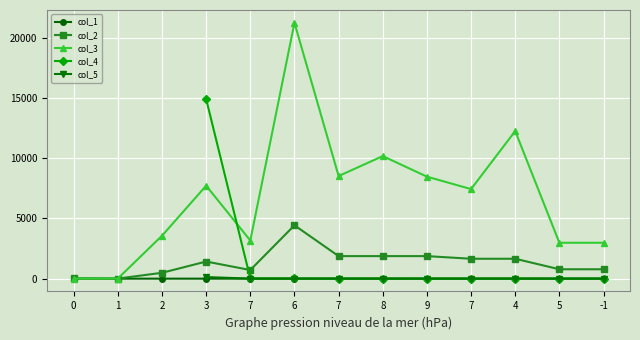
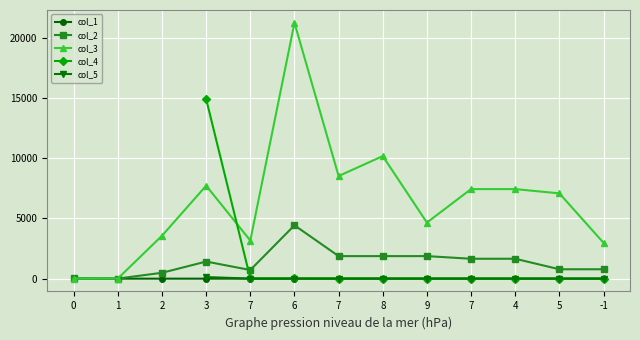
col_3, 9: 8500 -> 4700
col_3, 4: 12300 -> 7400
col_3, 5: 3000 -> 7100
